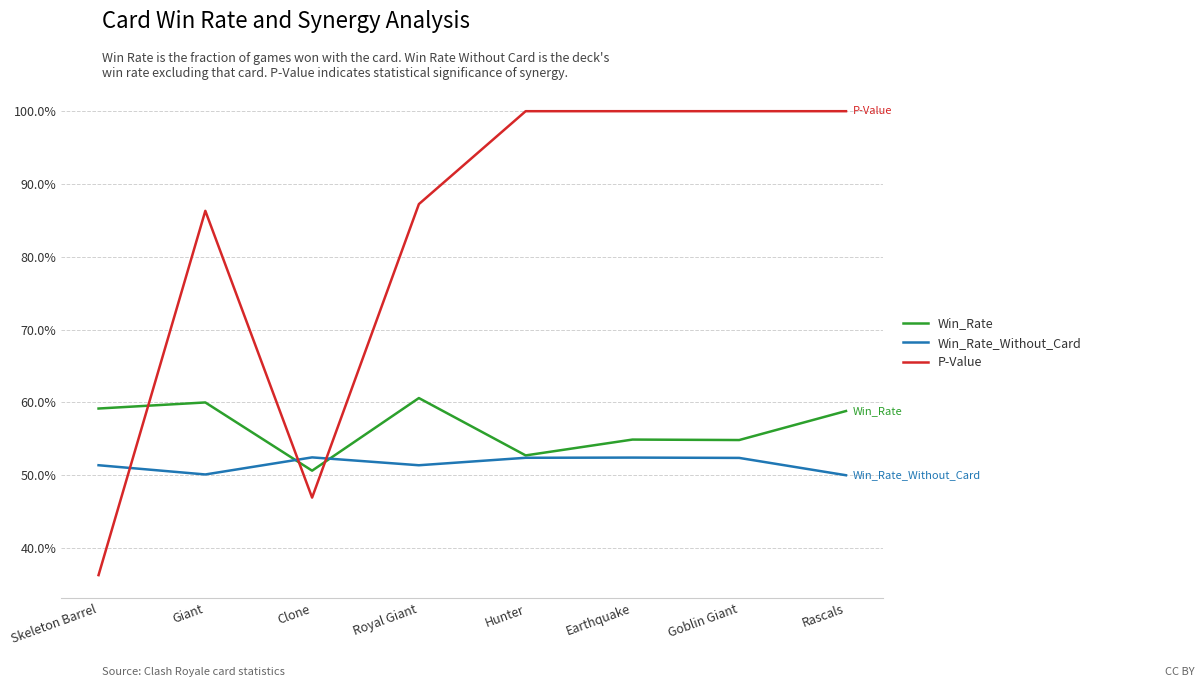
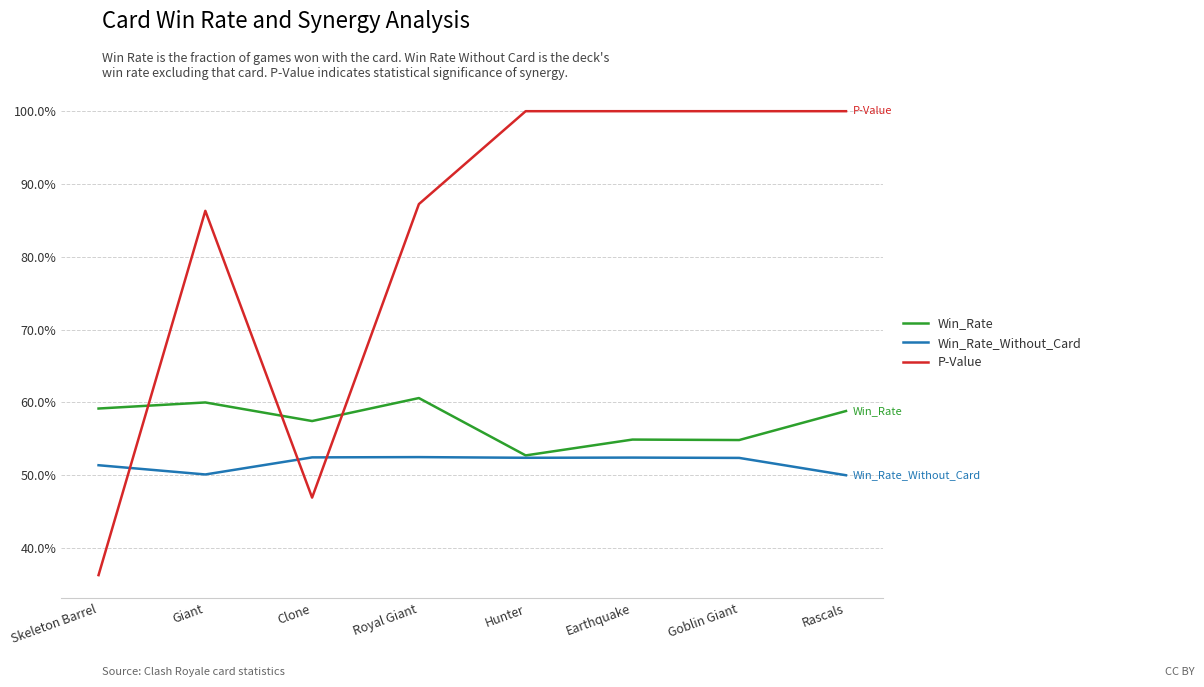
Win_Rate, Clone: 51% -> 57%
Win_Rate_Without_Card, Royal Giant: 51% -> 52%
